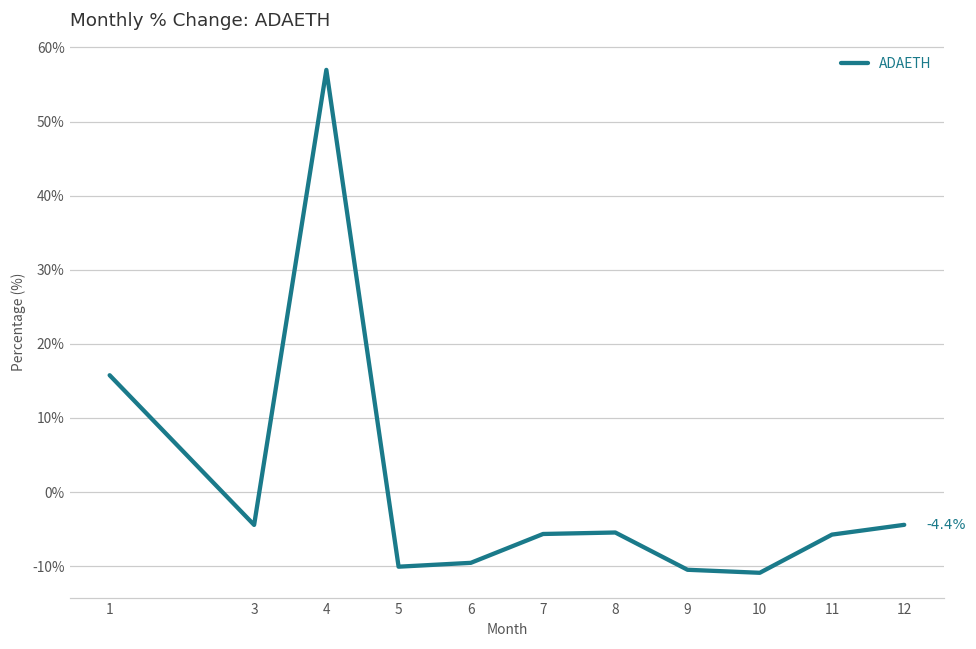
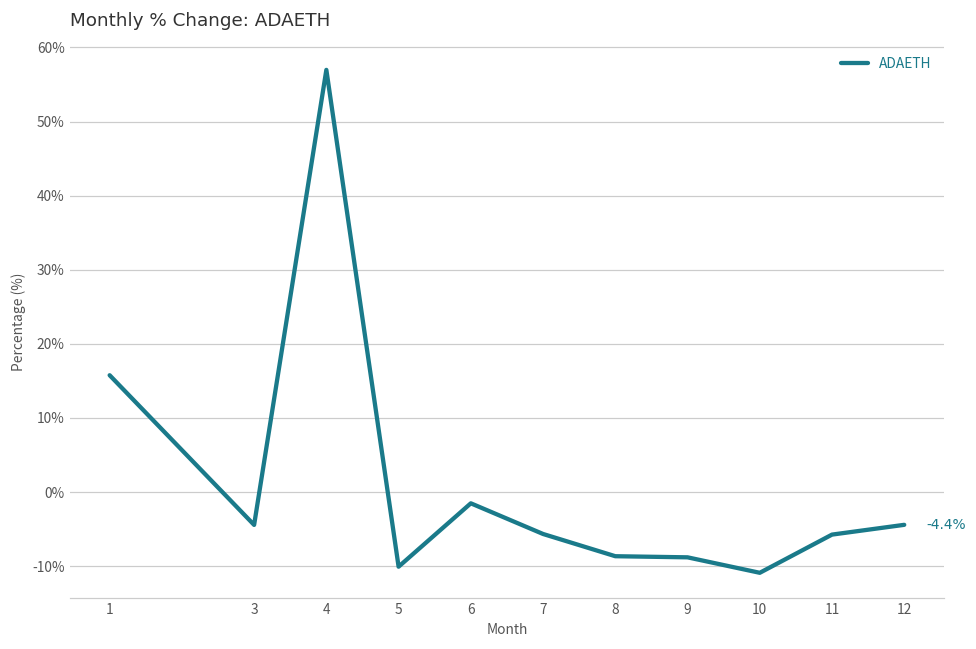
6: -10% -> -2%
8: -5% -> -9%
9: -10% -> -9%
